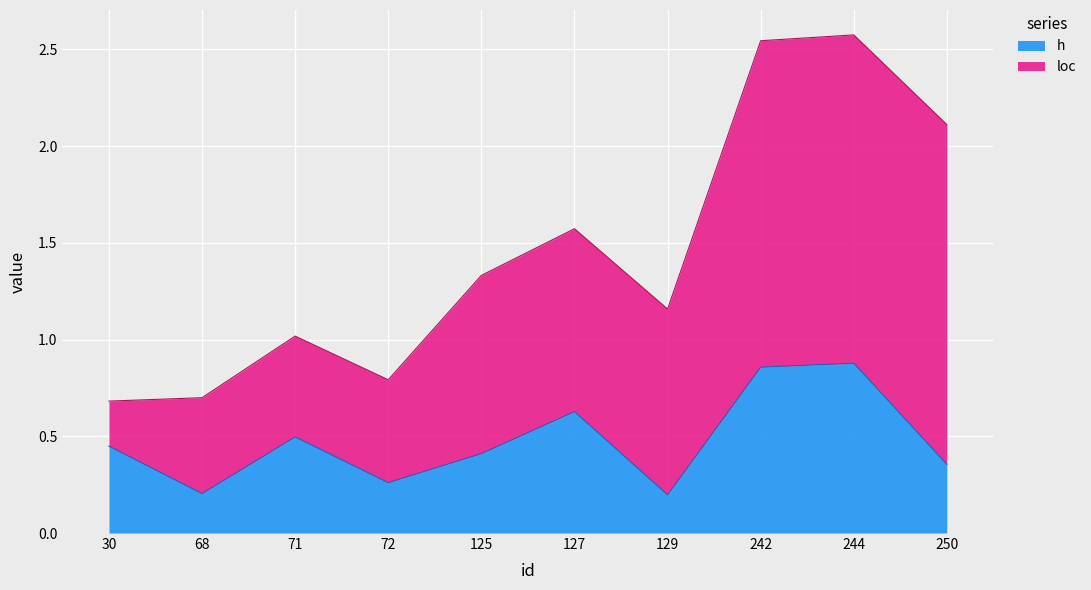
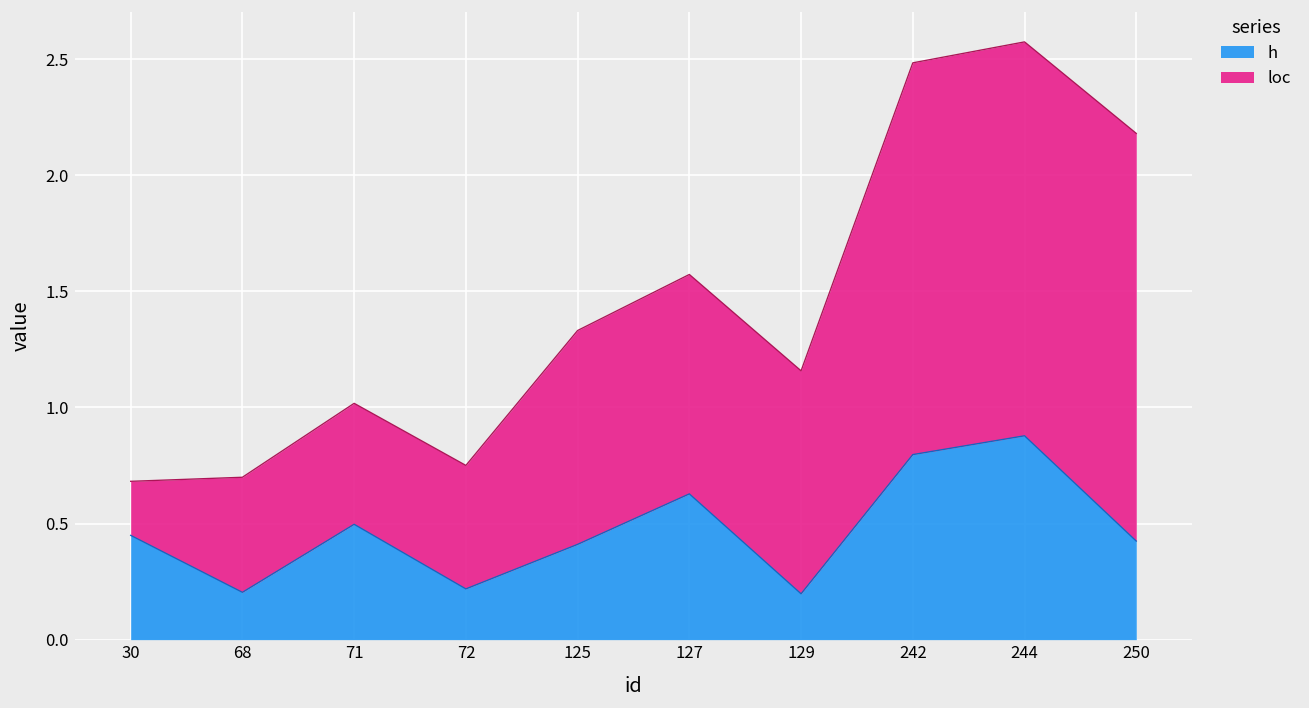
h, 72: 0.26 -> 0.22
h, 242: 0.86 -> 0.80
h, 250: 0.35 -> 0.42
